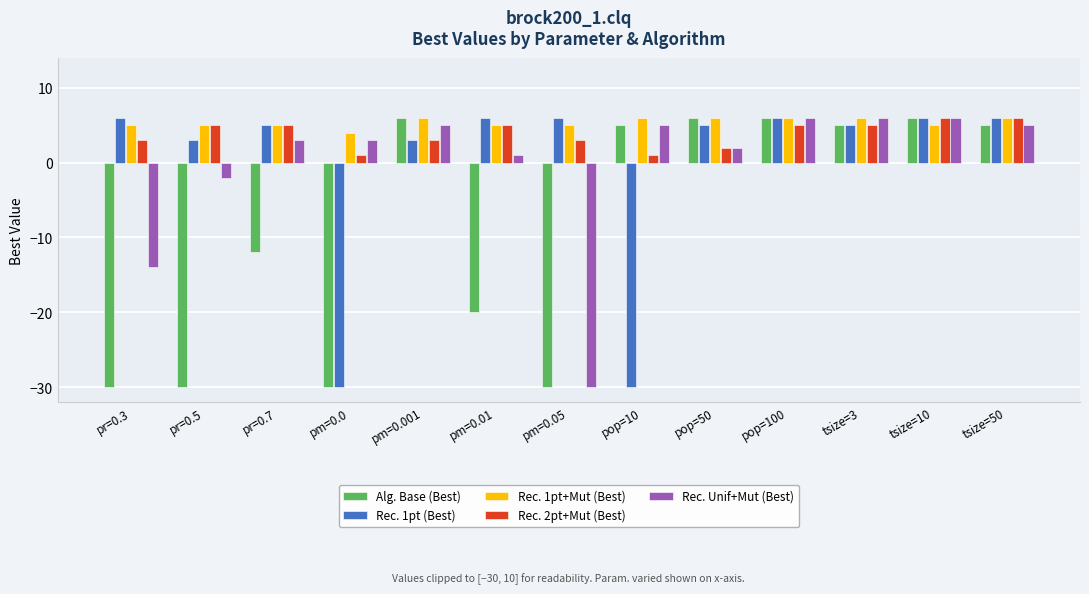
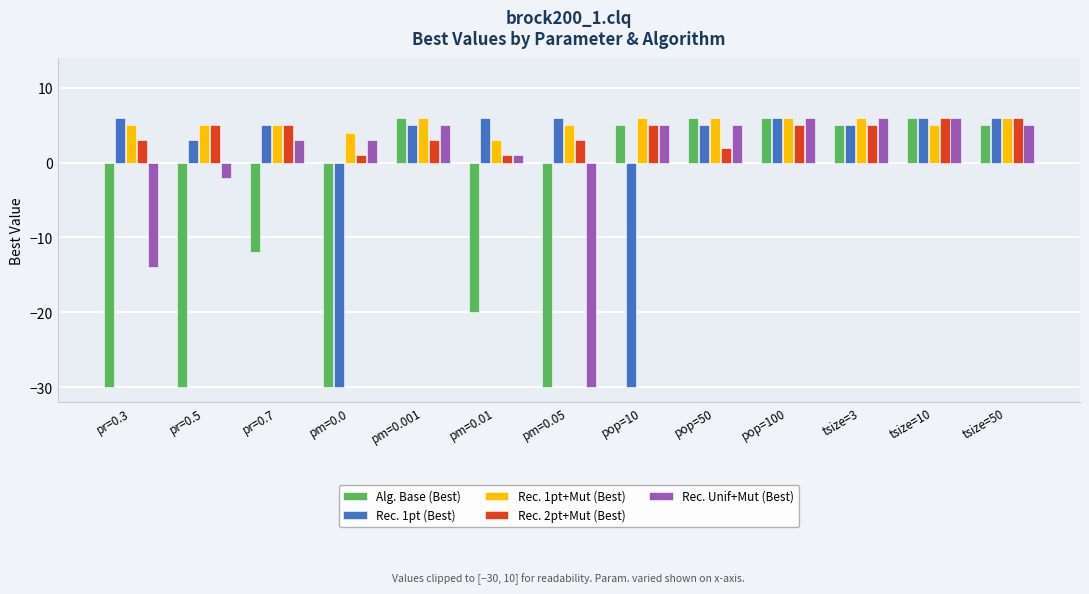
Rec. 1pt (Best), pm=0.001: 3 -> 5
Rec. 1pt+Mut (Best), pm=0.01: 5 -> 3
Rec. 2pt+Mut (Best), pm=0.01: 5 -> 1
Rec. 2pt+Mut (Best), pop=10: 1 -> 5
Rec. Unif+Mut (Best), pop=50: 2 -> 5
